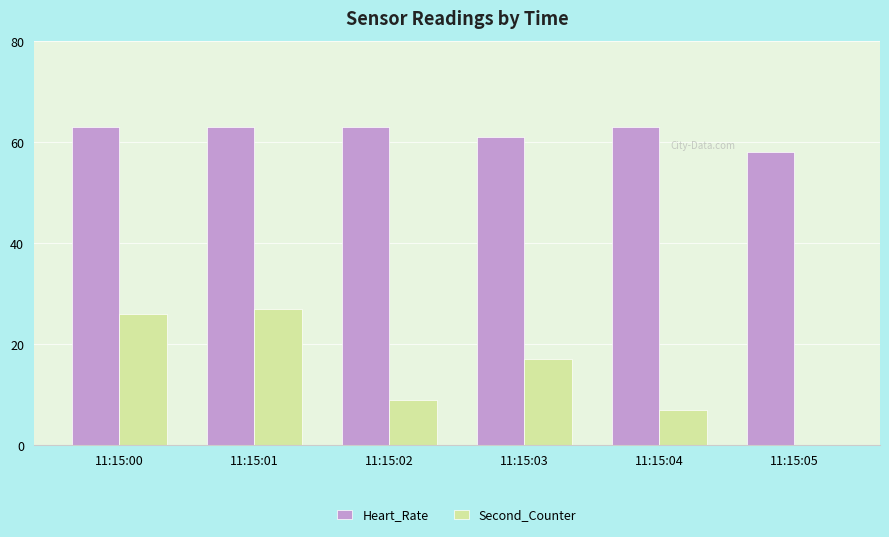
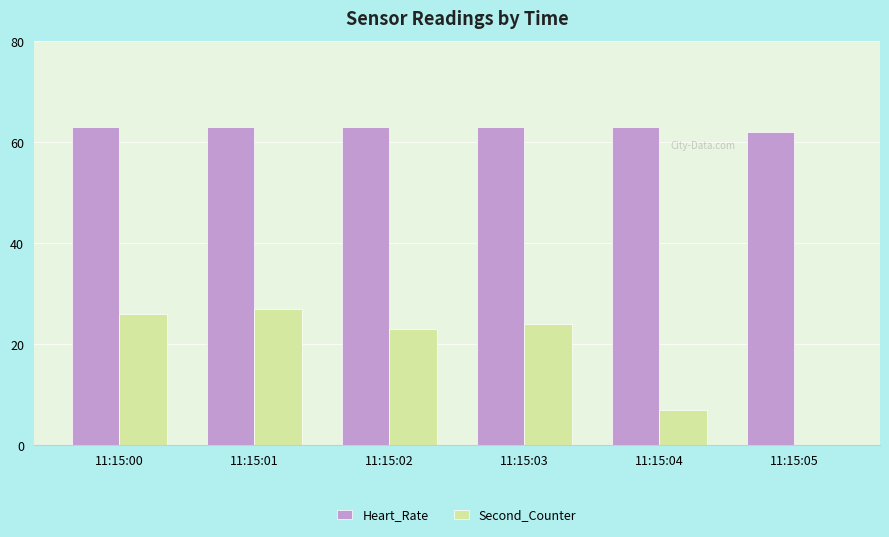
Second_Counter, 11:15:02: 9 -> 23
Heart_Rate, 11:15:03: 61 -> 63
Second_Counter, 11:15:03: 17 -> 24
Heart_Rate, 11:15:05: 58 -> 62
